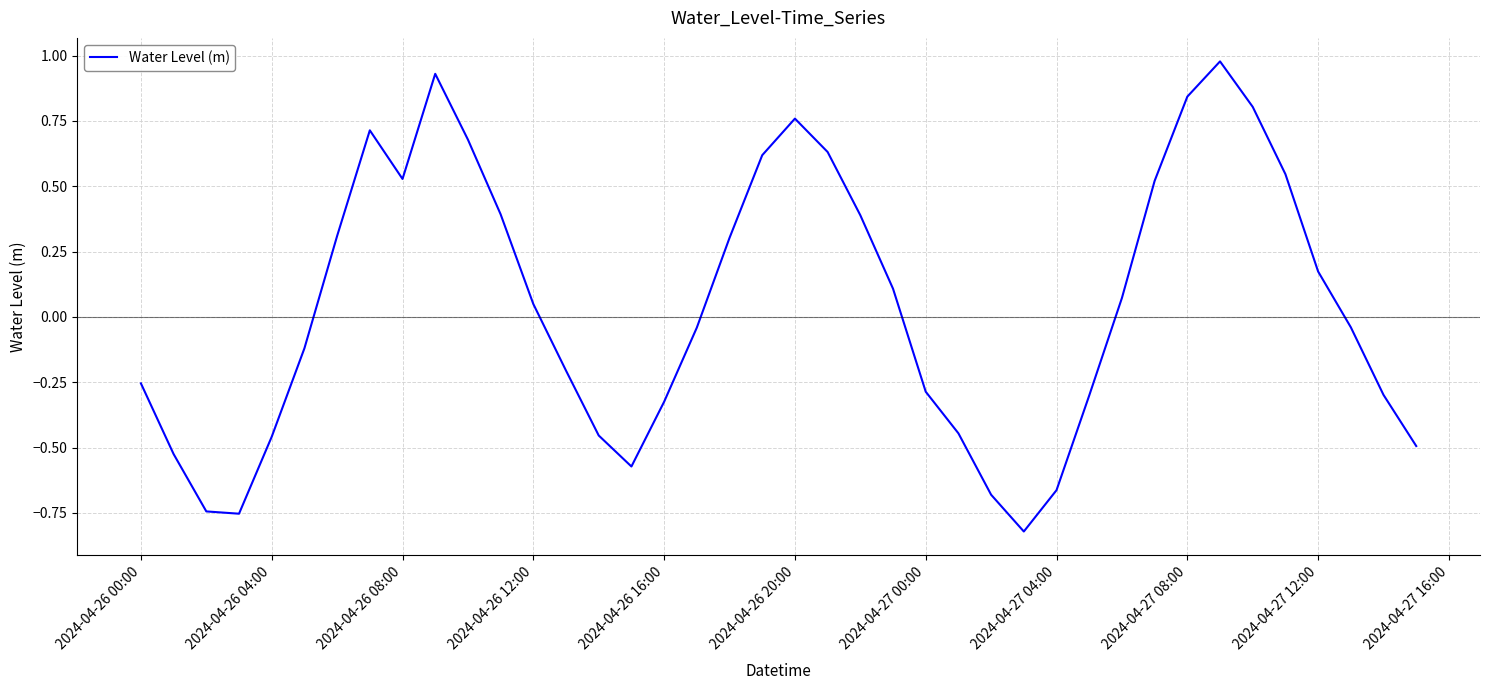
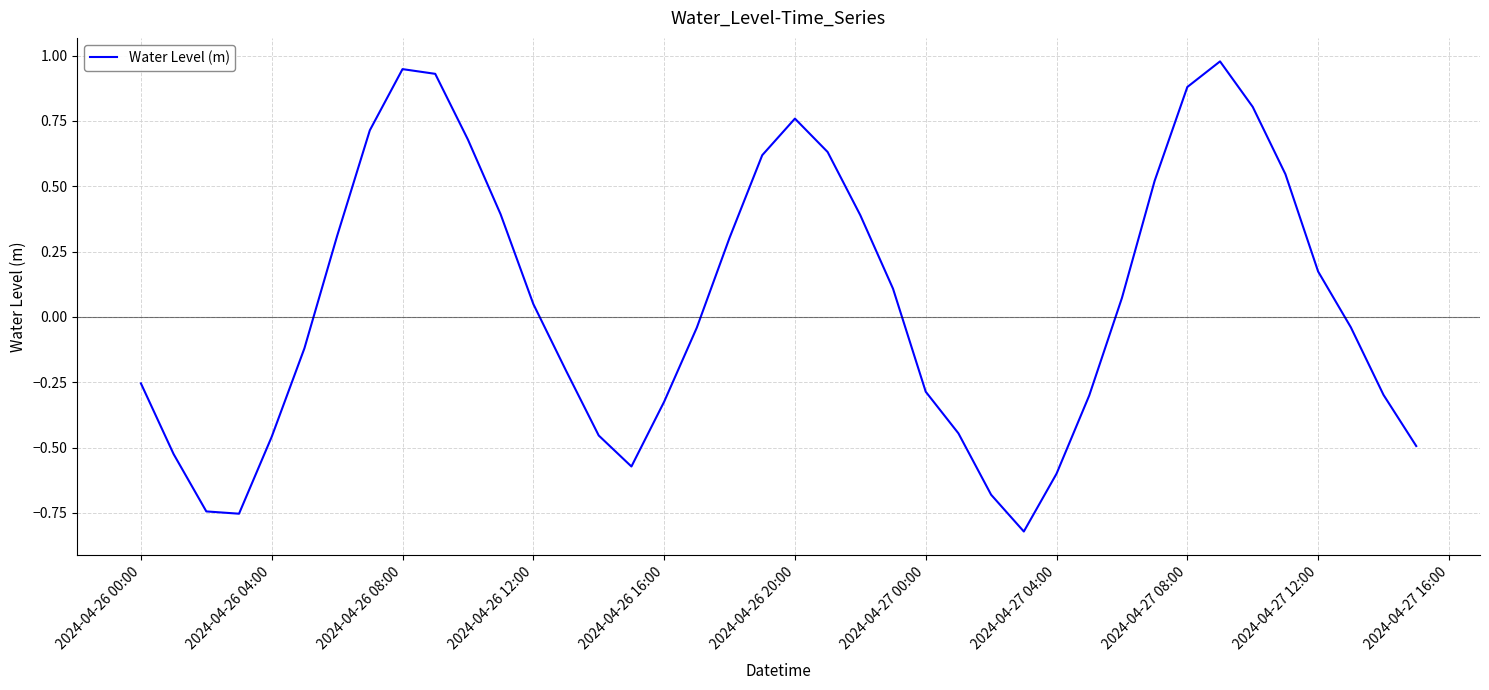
2024-04-26 08:00: 0.53 -> 0.95
2024-04-27 04:00: -0.66 -> -0.60
2024-04-27 08:00: 0.84 -> 0.88
